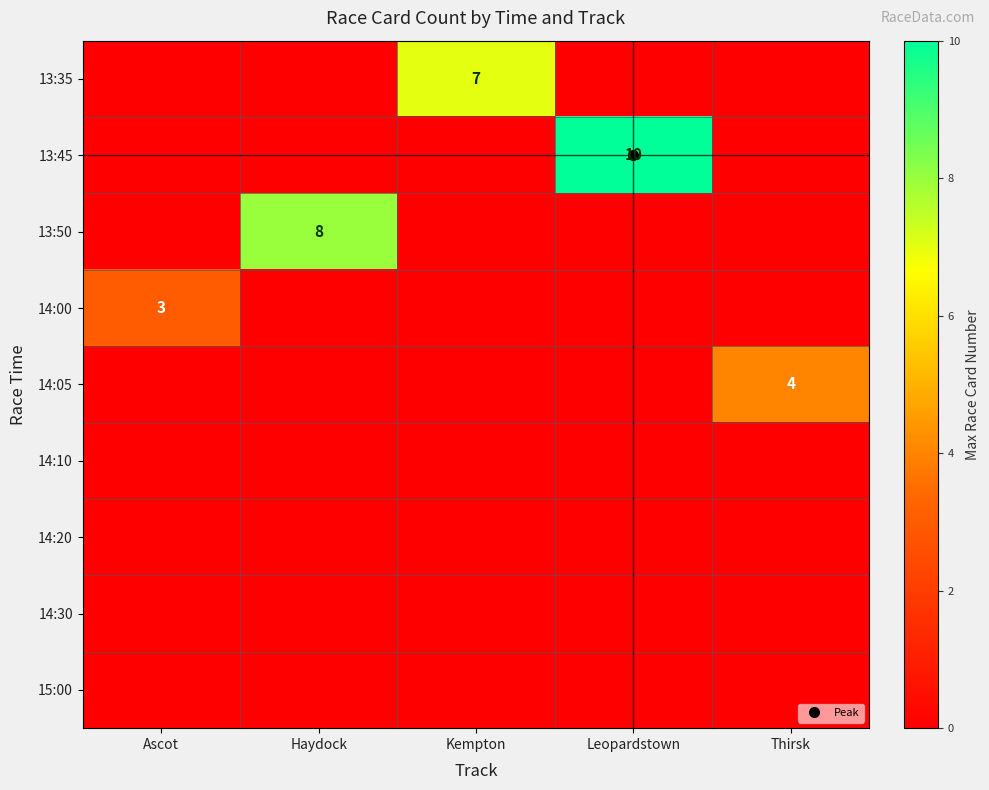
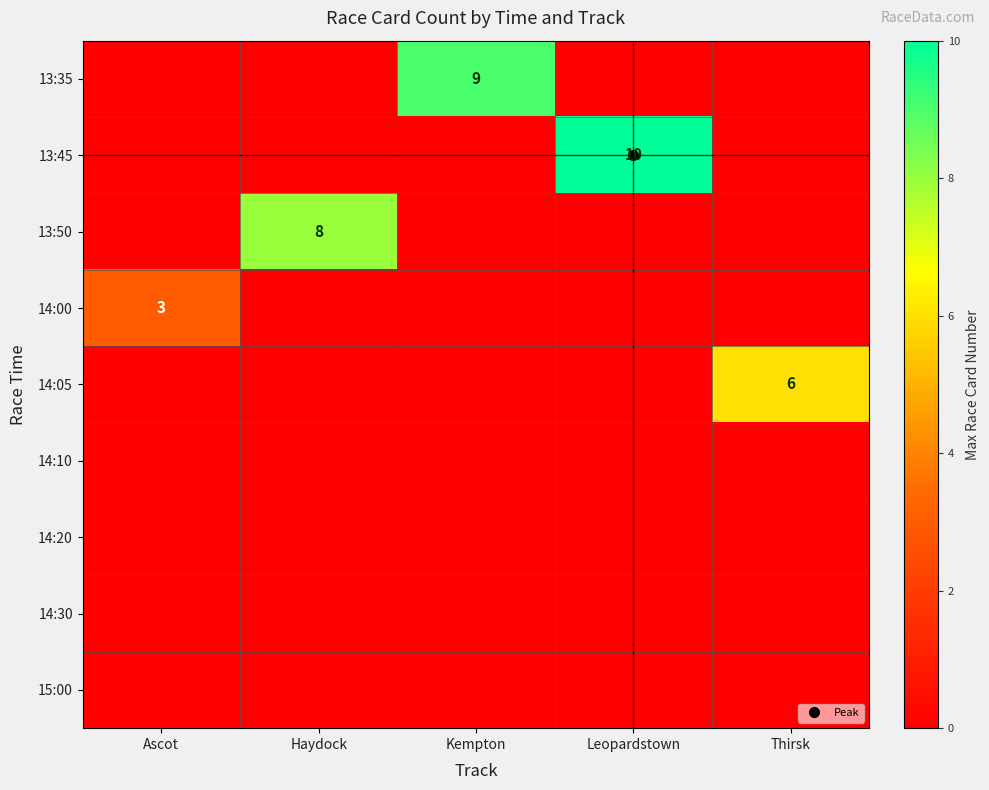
13:35, Kempton: 7 -> 9
14:05, Thirsk: 4 -> 6
